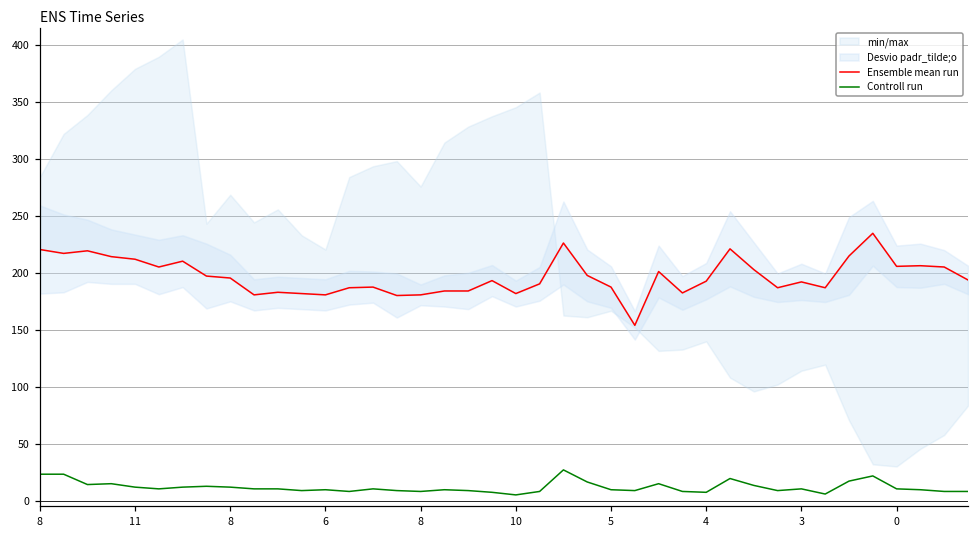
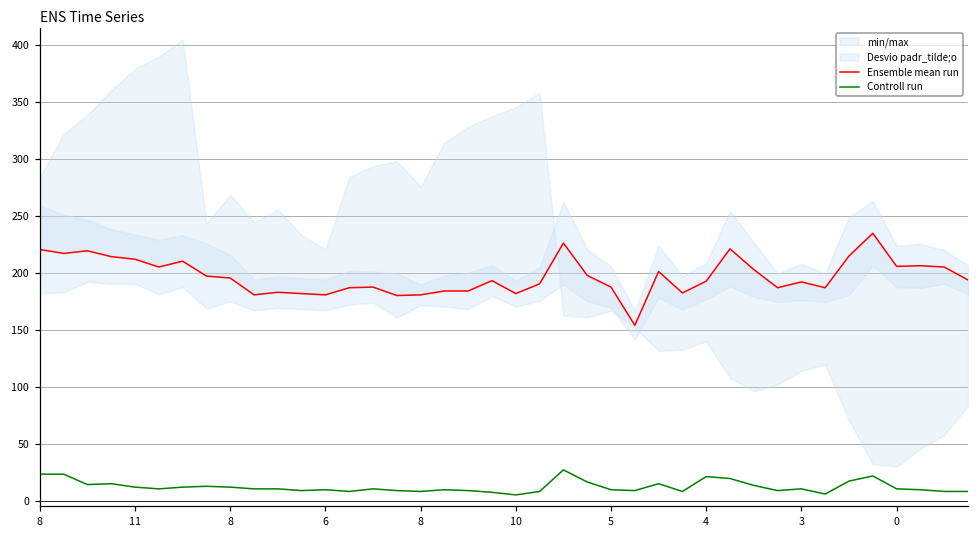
Controll run, 4: 8 -> 21
